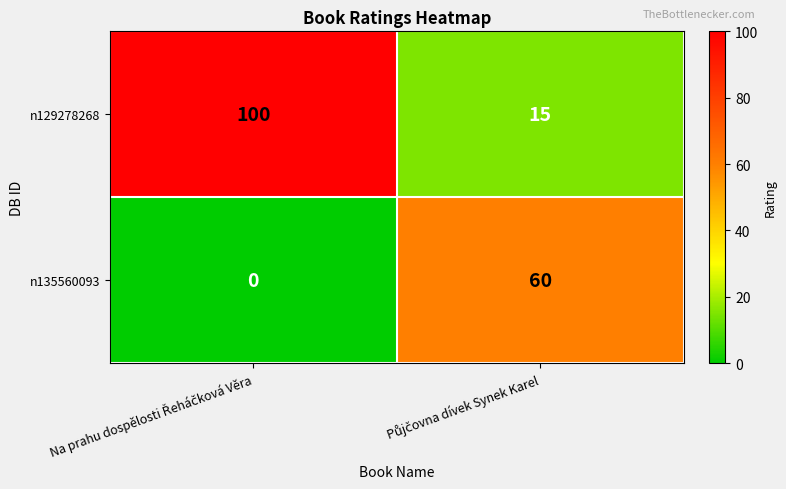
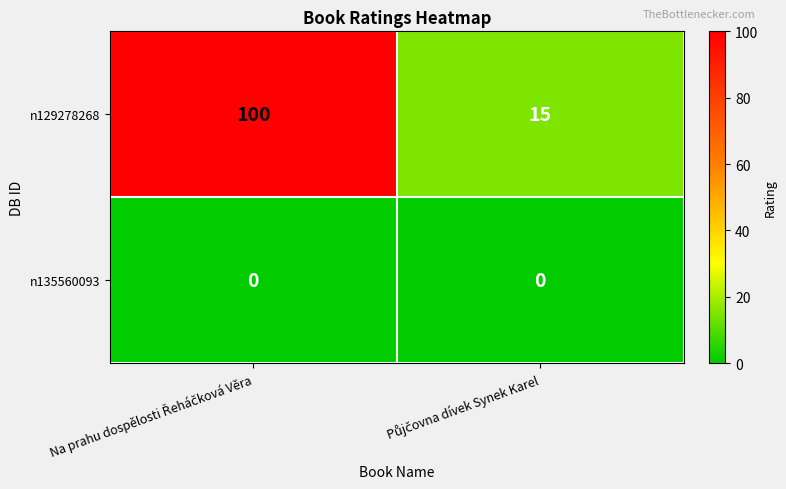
n135560093, Půjčovna dívek Synek Karel: 60 -> 0
